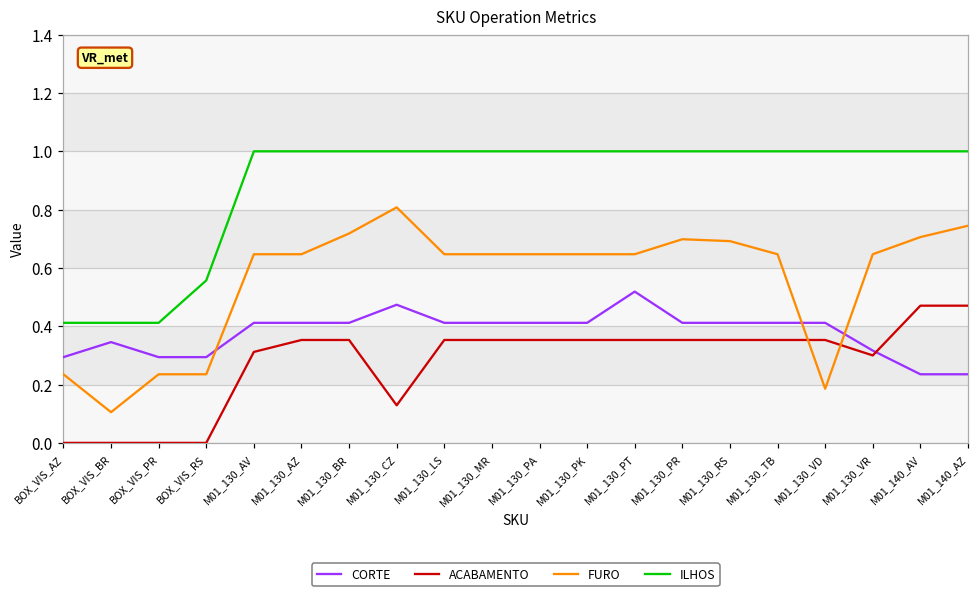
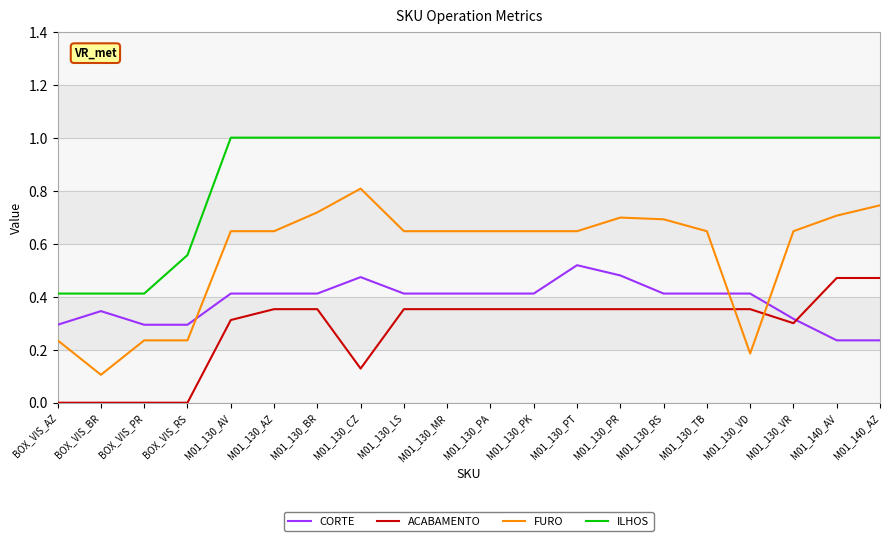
CORTE, M01_130_PR: 0.41 -> 0.48
